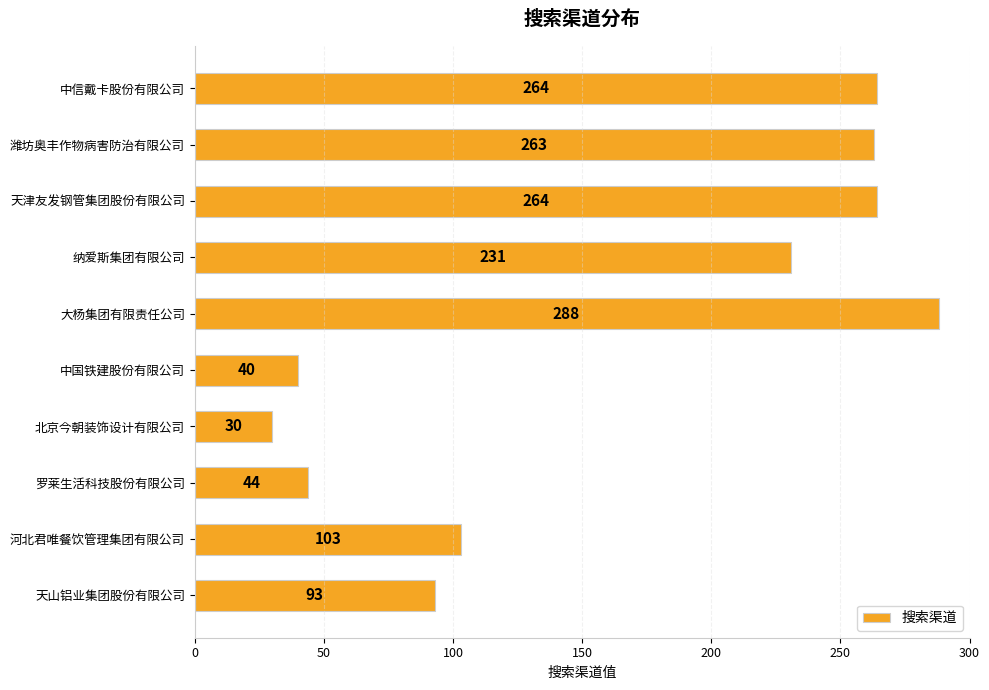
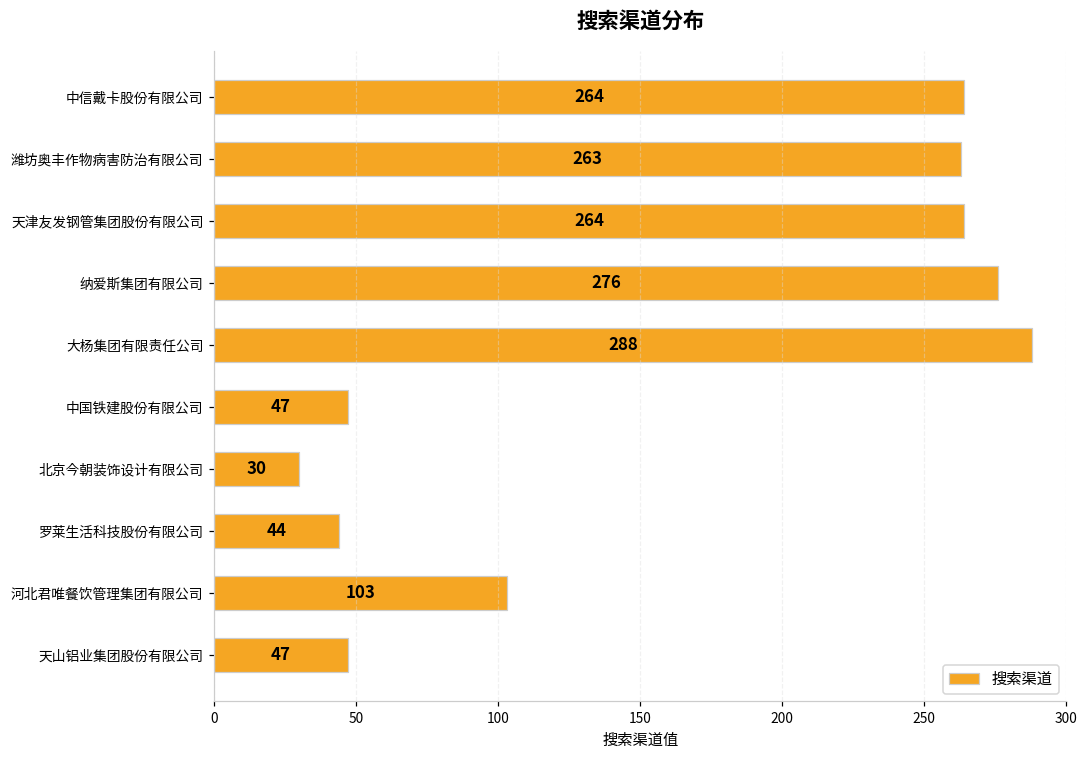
纳爱斯集团有限公司: 231 -> 276
中国铁建股份有限公司: 40 -> 47
天山铝业集团股份有限公司: 93 -> 47
